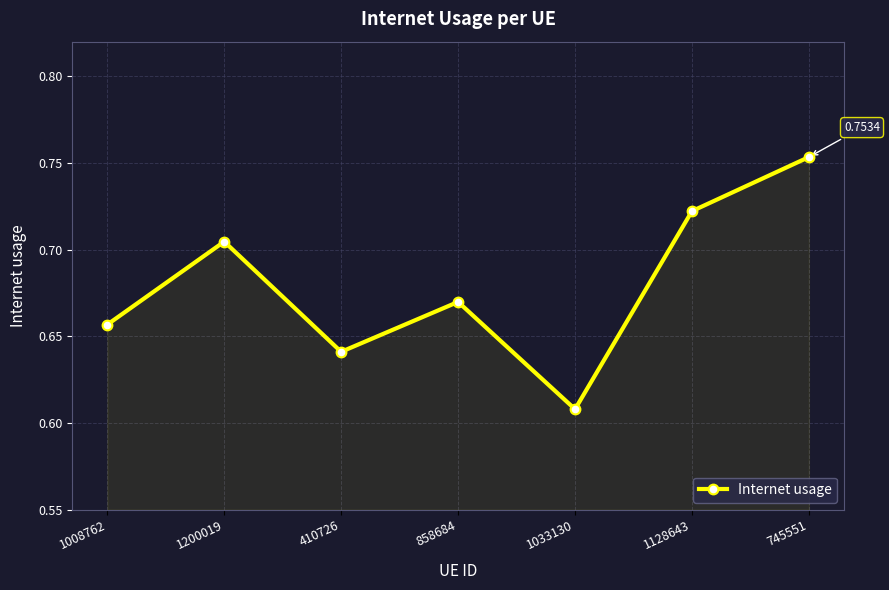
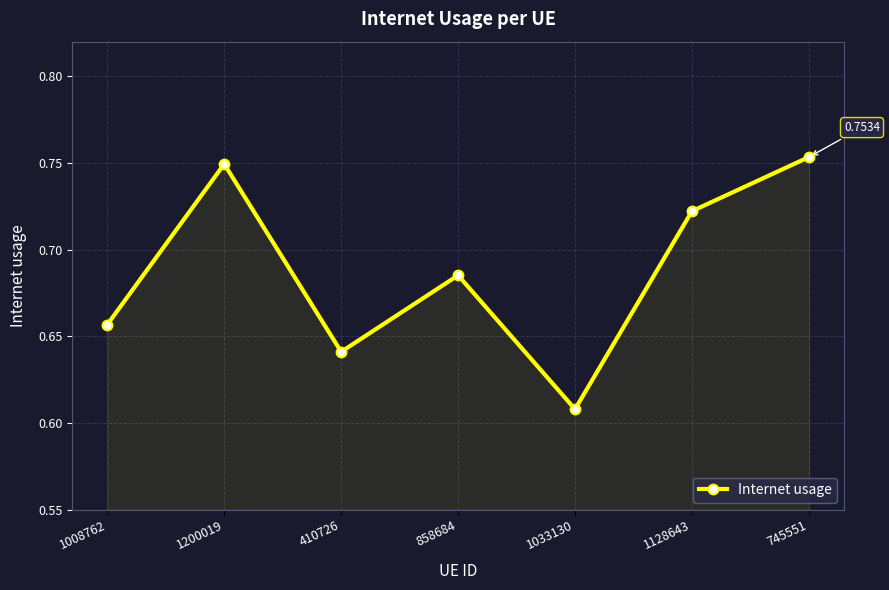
1200019: 0.705 -> 0.749
858684: 0.670 -> 0.685
